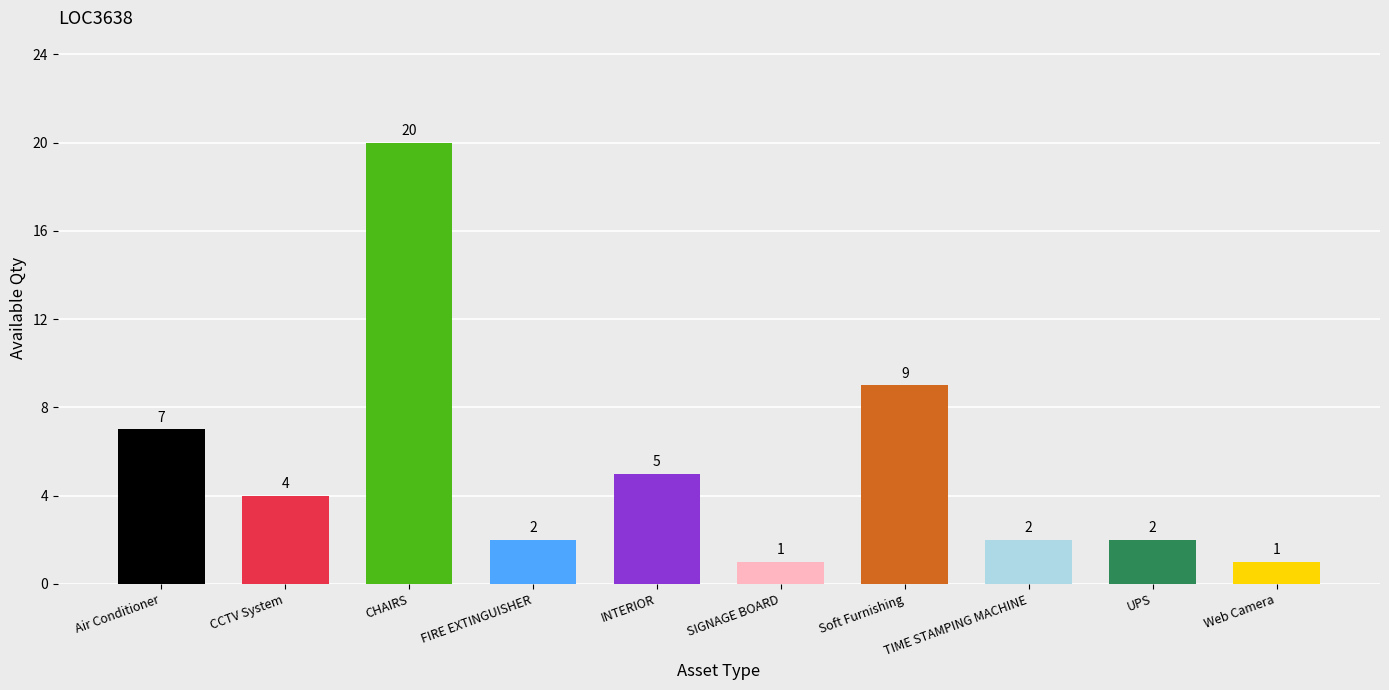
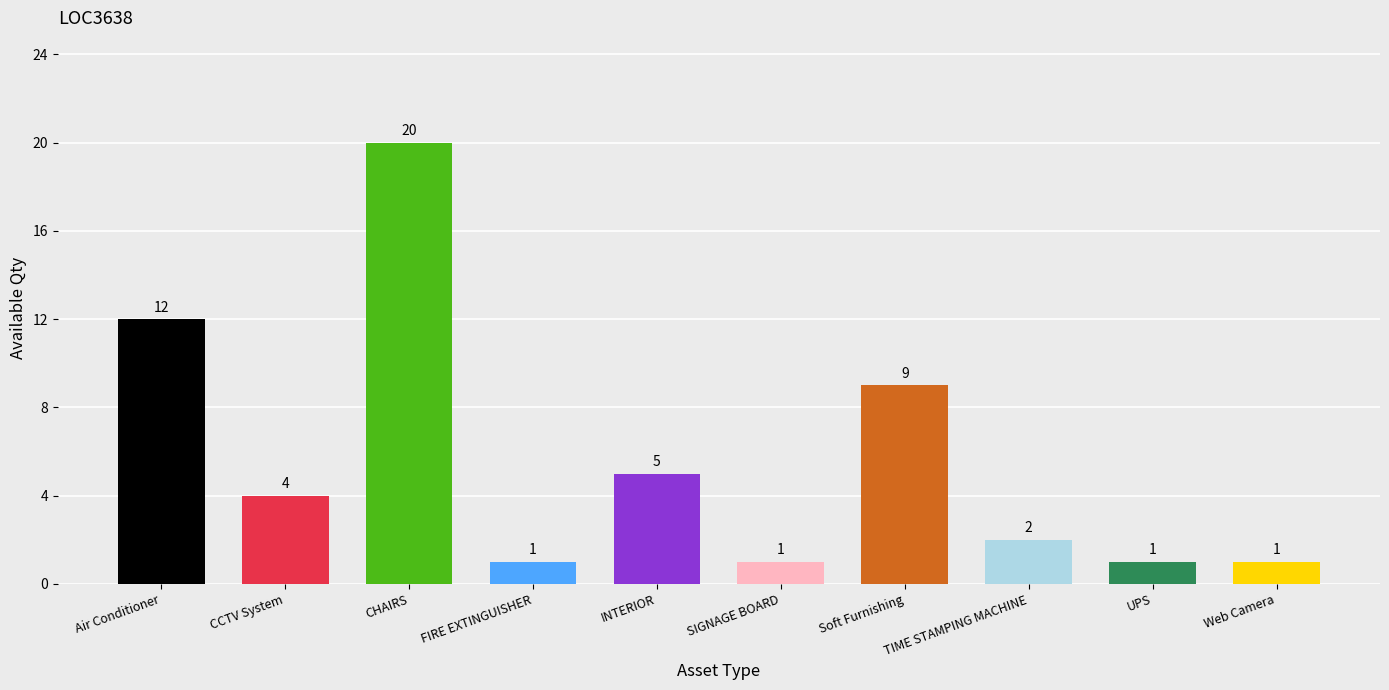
Air Conditioner: 7 -> 12
FIRE EXTINGUISHER: 2 -> 1
UPS: 2 -> 1
